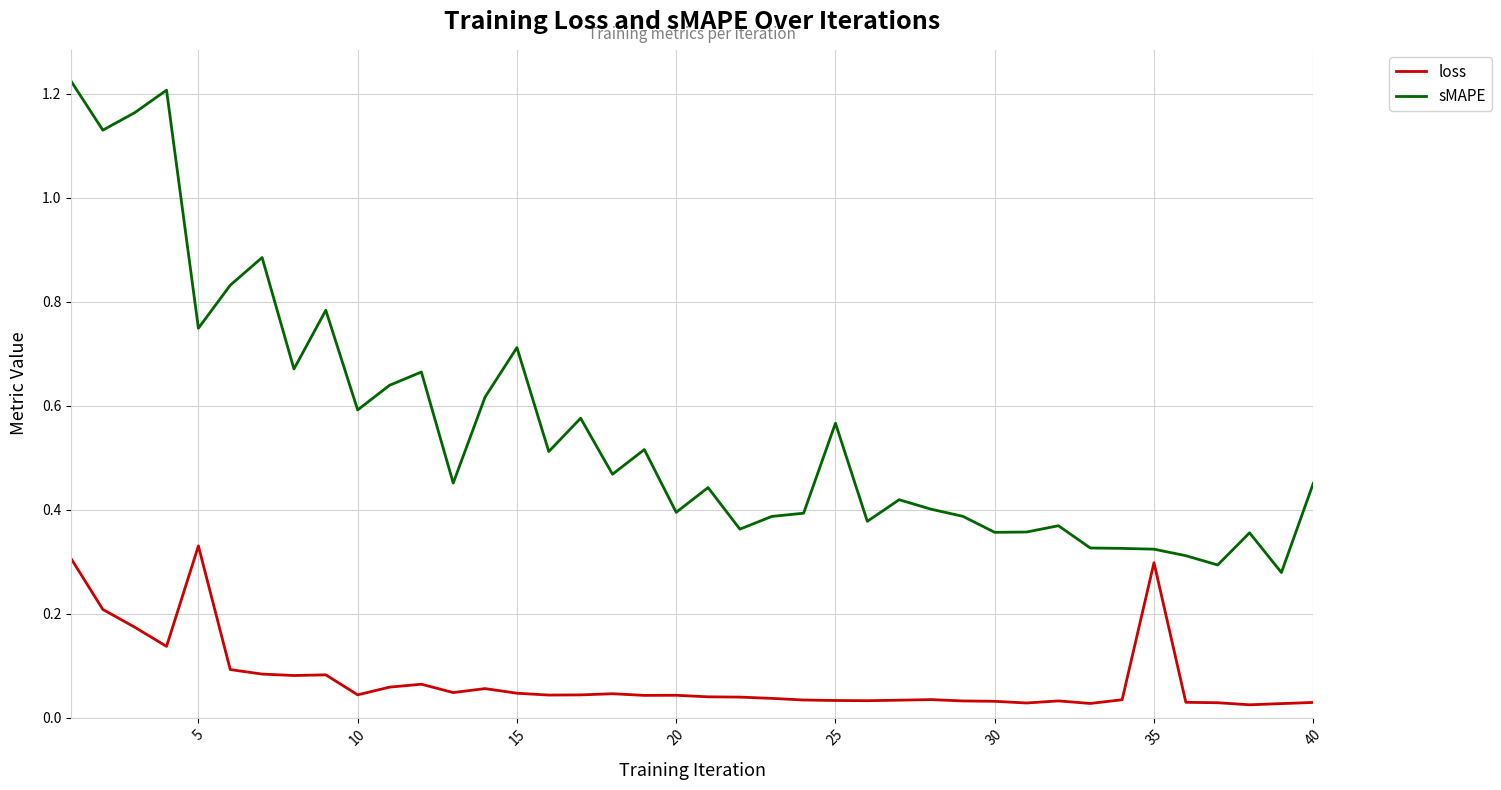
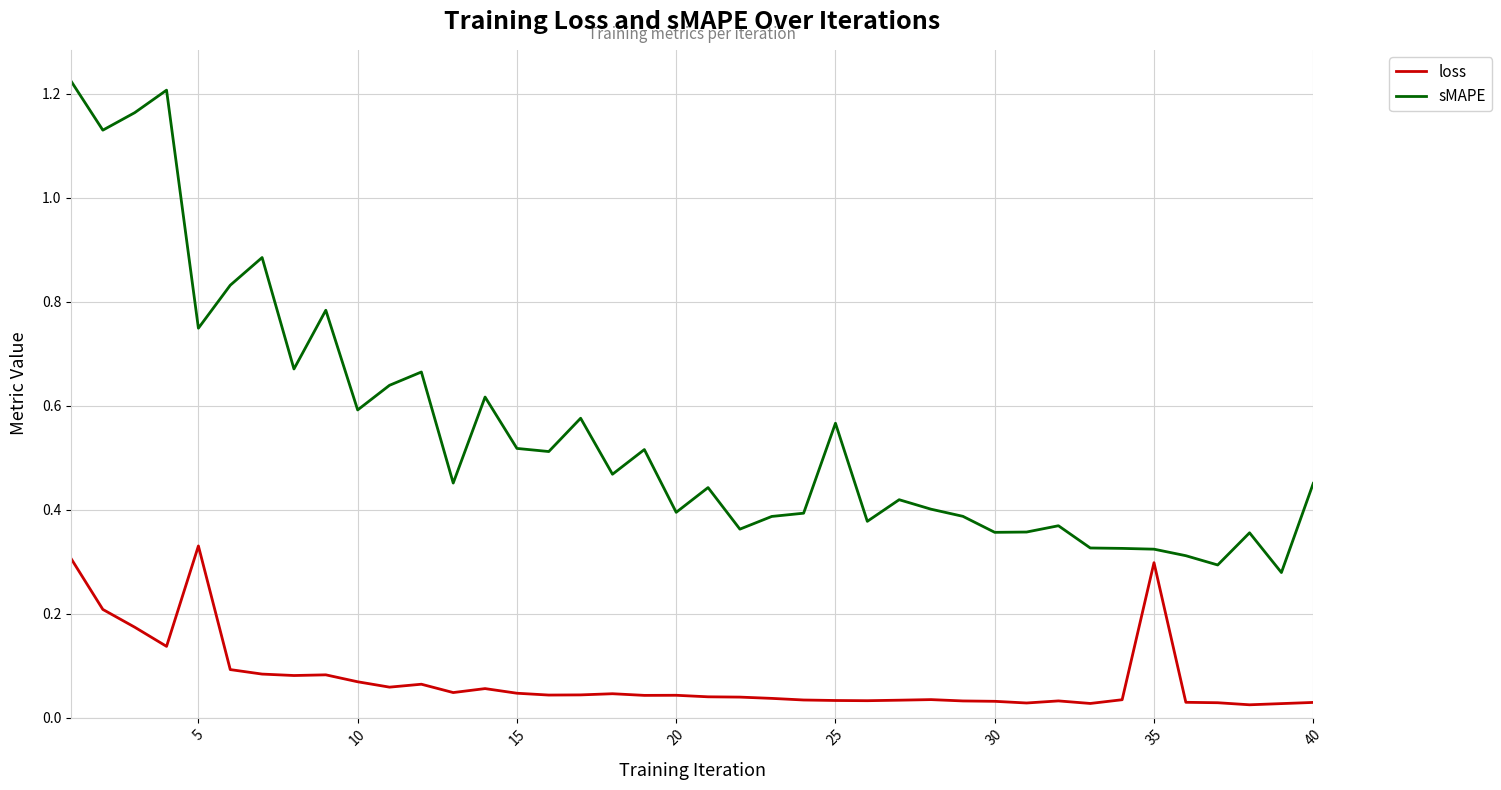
loss, 10: 0.04 -> 0.07
sMAPE, 15: 0.71 -> 0.52
